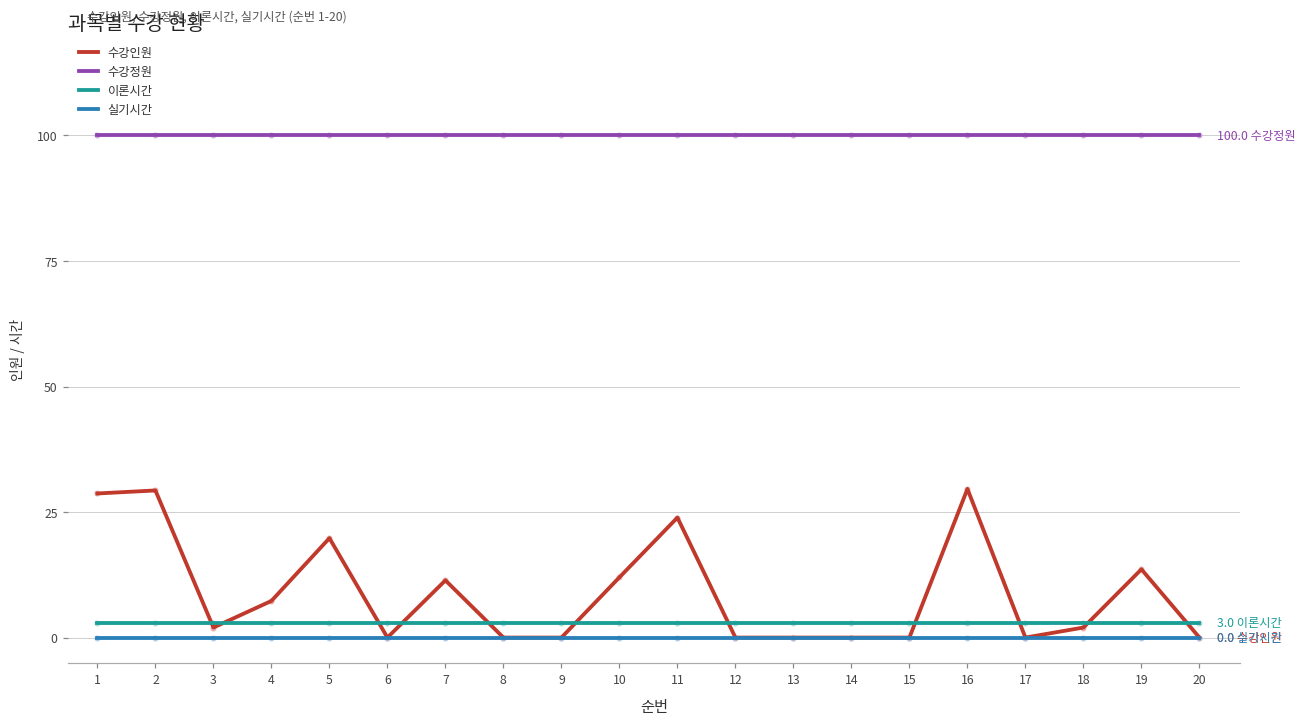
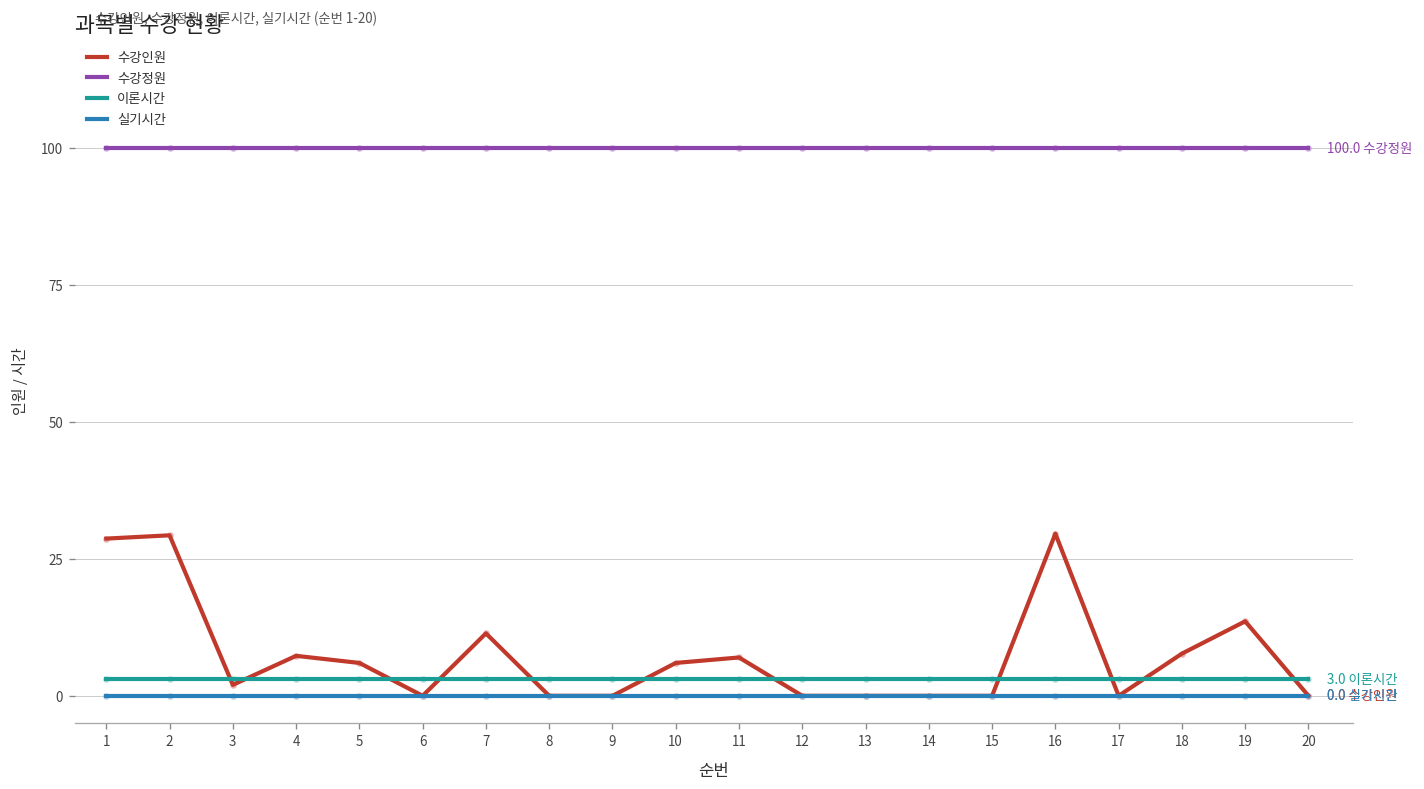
수강인원, 5: 20 -> 6
수강인원, 10: 12 -> 6
수강인원, 11: 24 -> 7
수강인원, 18: 2 -> 8
